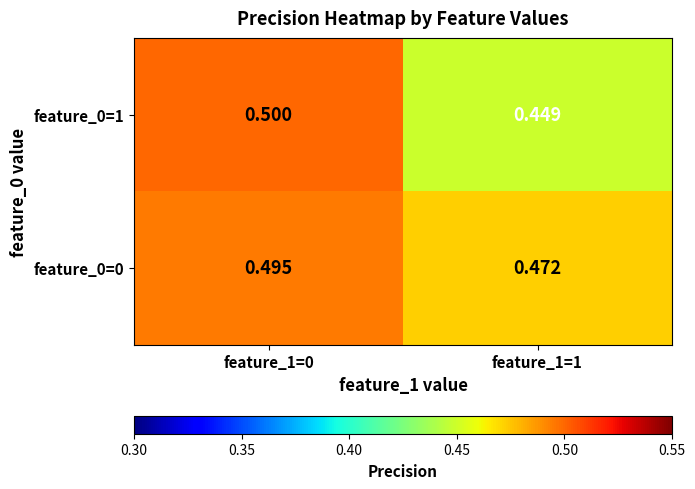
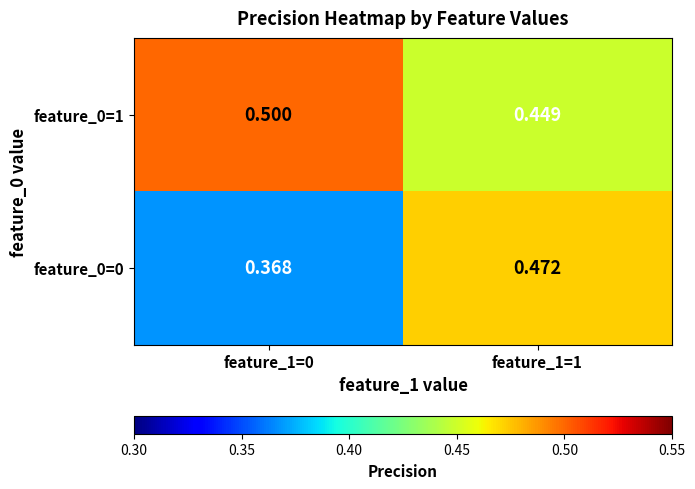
feature_0=0, feature_1=0: 0.495 -> 0.368
